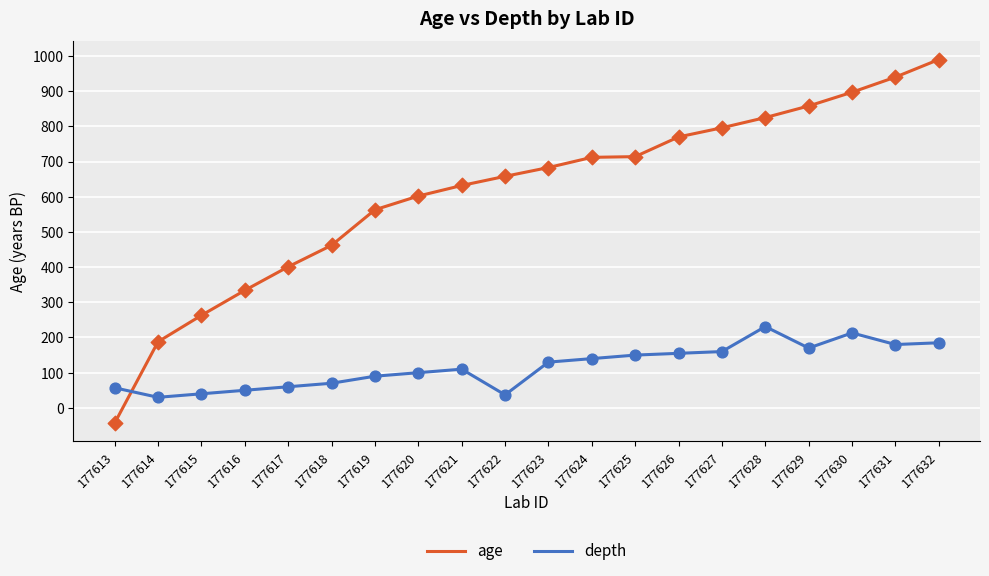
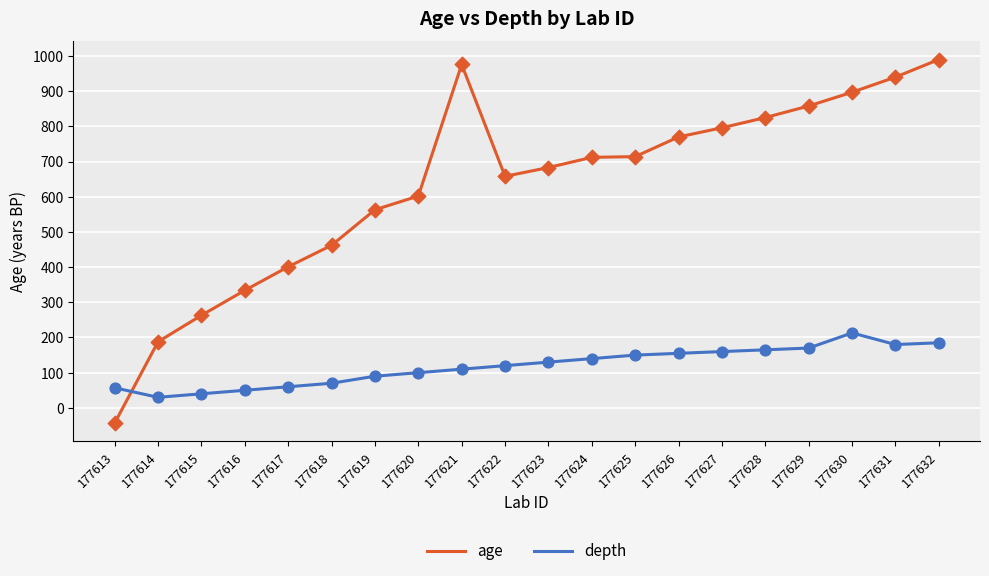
age, 177621: 630 -> 980
depth, 177622: 40 -> 120
depth, 177628: 230 -> 170
